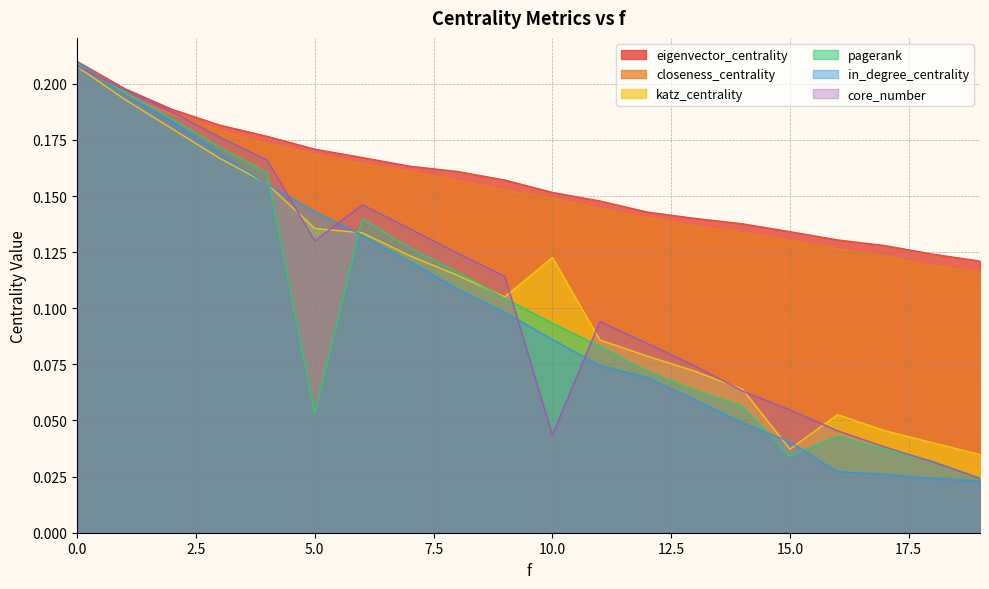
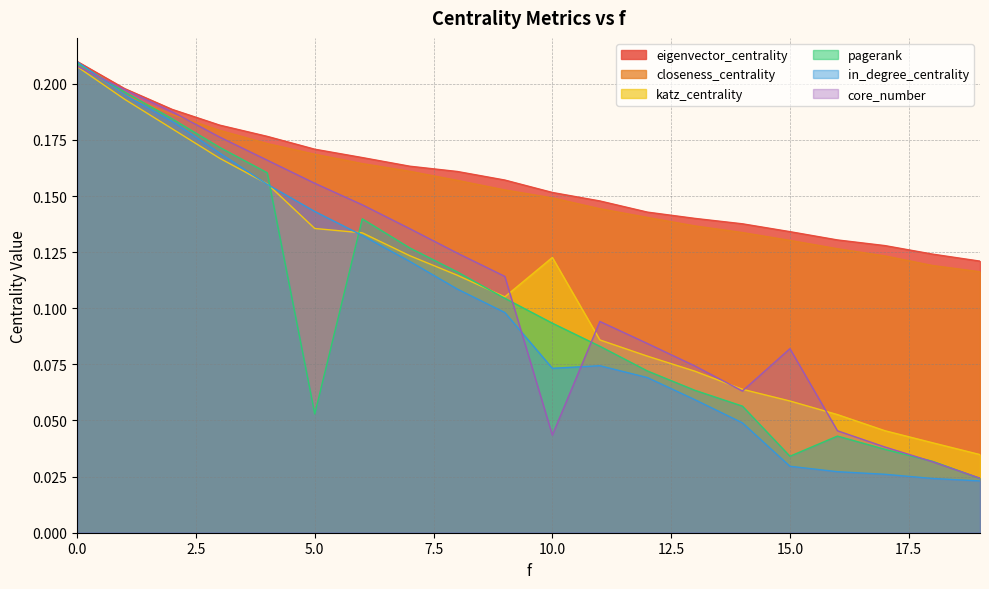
core_number, 5.0: 0.130 -> 0.156
in_degree_centrality, 10.0: 0.086 -> 0.073
katz_centrality, 15.0: 0.037 -> 0.059
in_degree_centrality, 15.0: 0.040 -> 0.030
core_number, 15.0: 0.055 -> 0.082
